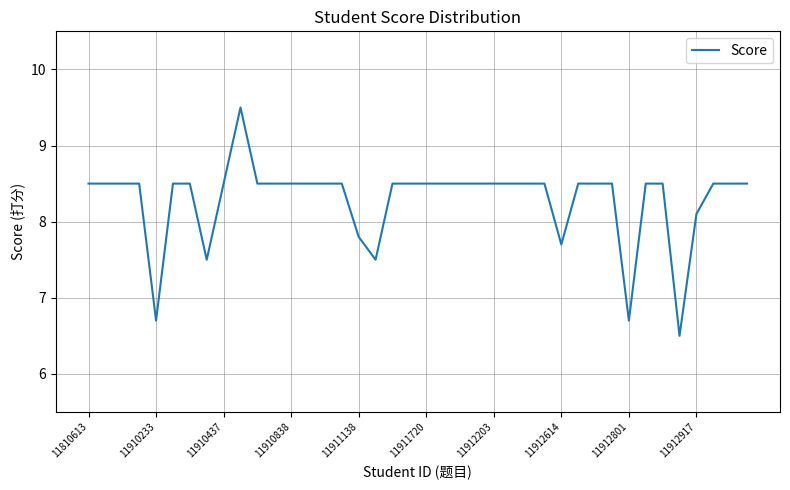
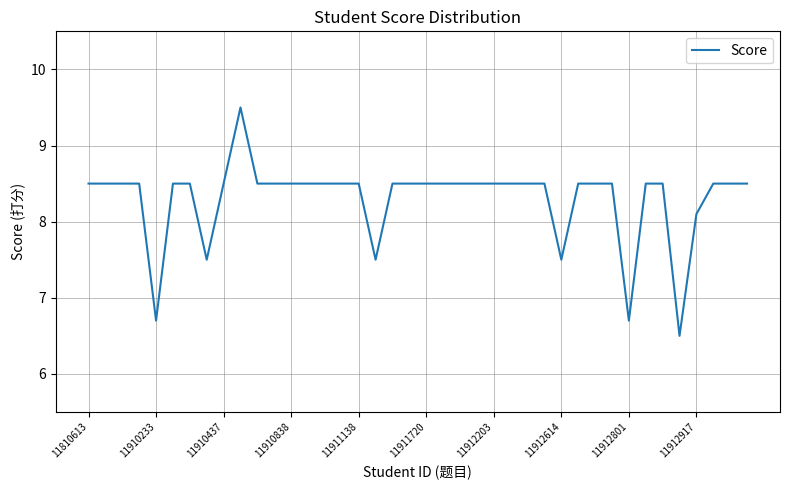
11911138: 7.8 -> 8.5
11912614: 7.7 -> 7.5
